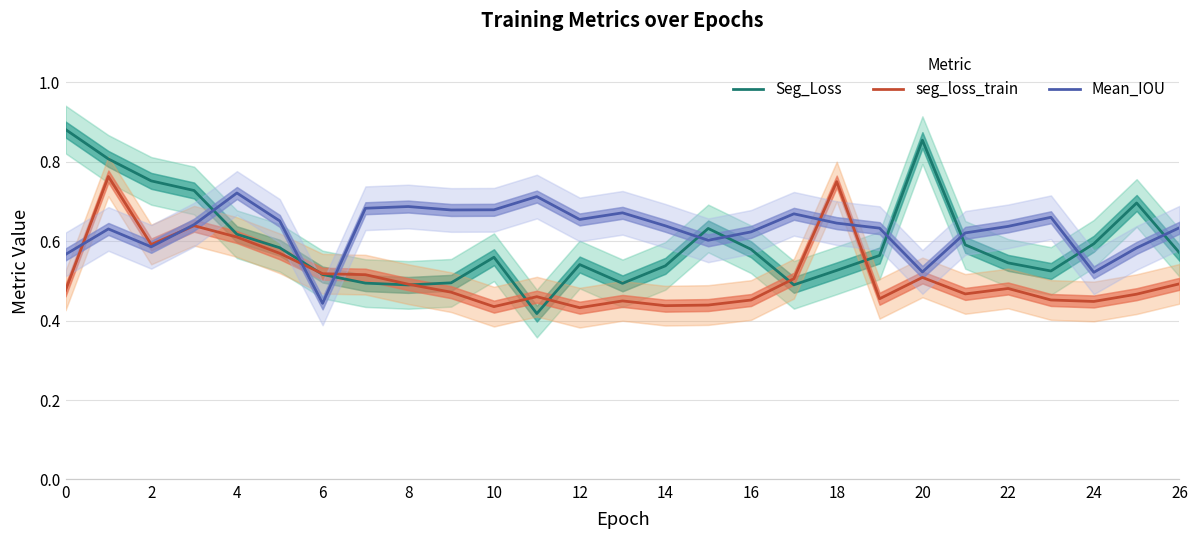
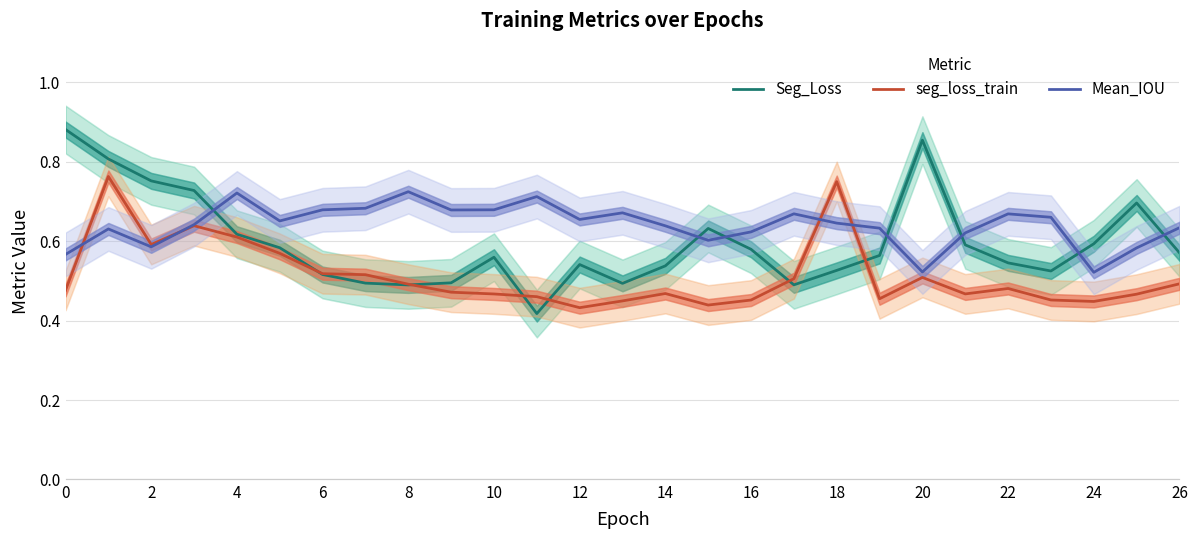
Mean_IOU, 6: 0.44 -> 0.68
Mean_IOU, 8: 0.69 -> 0.72
seg_loss_train, 10: 0.44 -> 0.47
seg_loss_train, 14: 0.44 -> 0.47
Mean_IOU, 22: 0.64 -> 0.67
